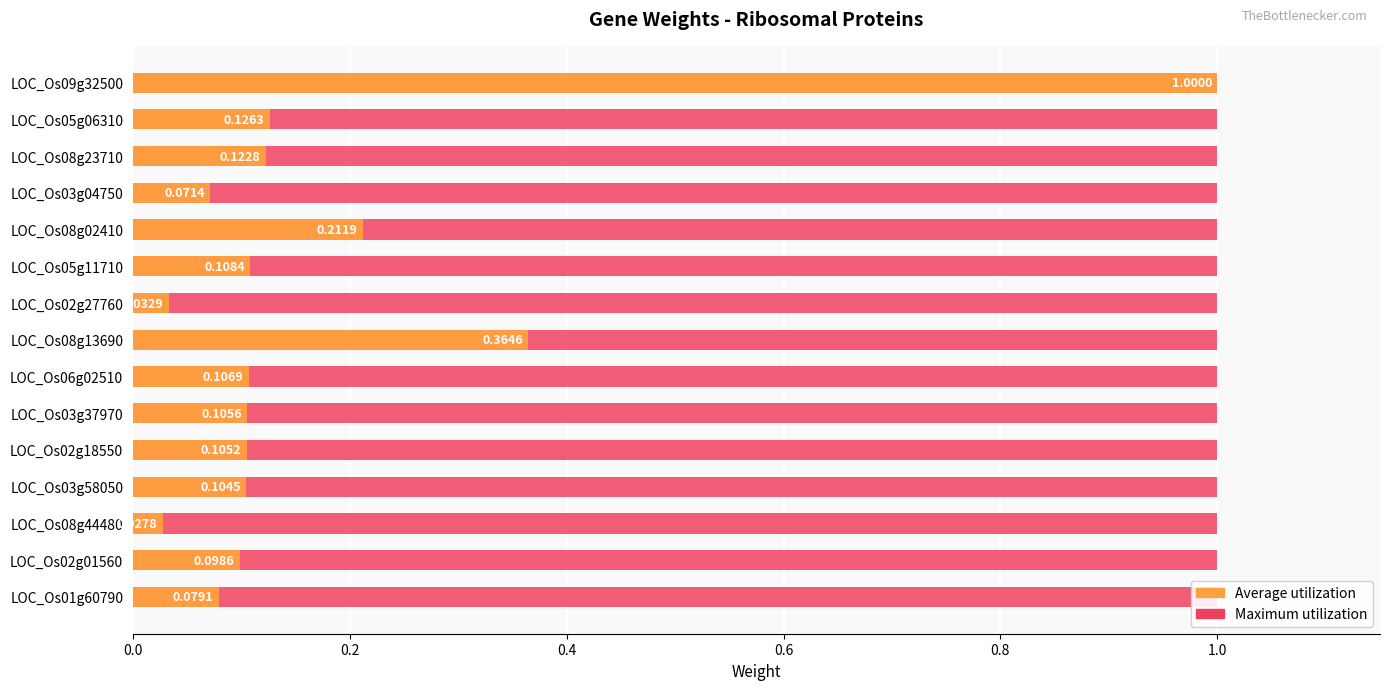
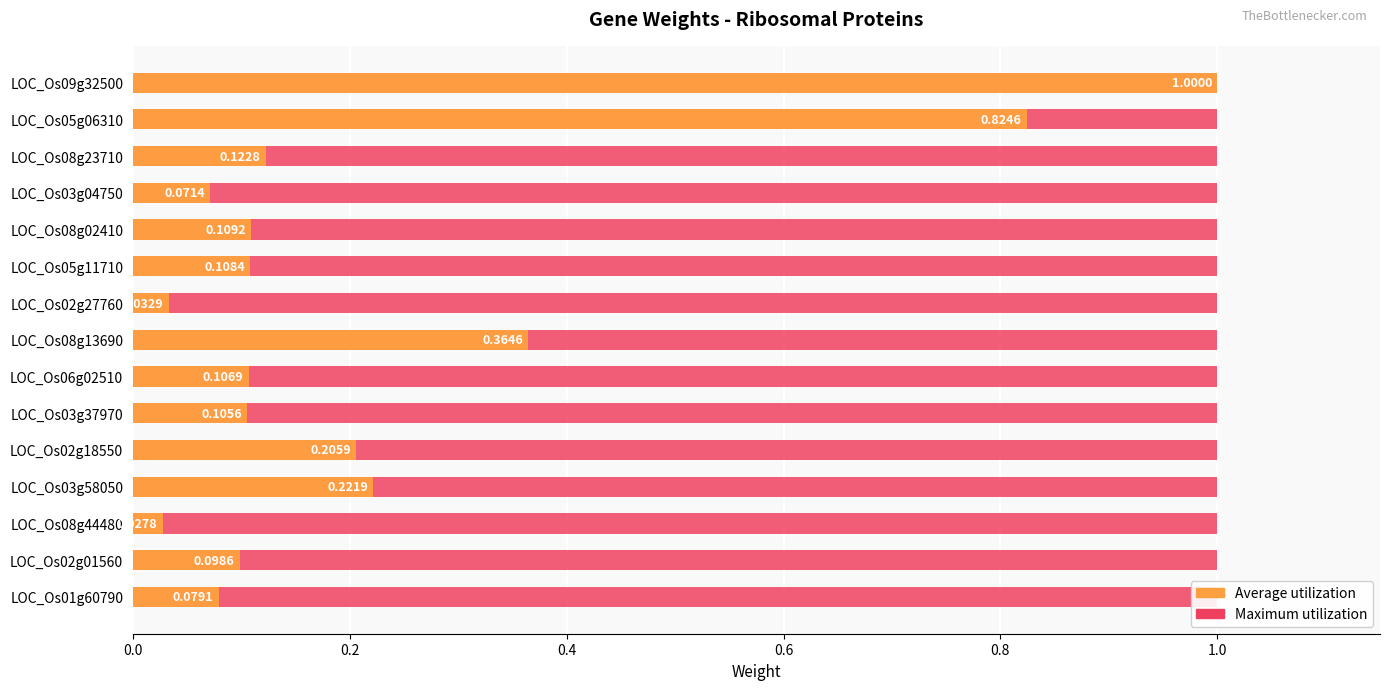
Average utilization, LOC_Os05g06310: 0.1263 -> 0.8246
Average utilization, LOC_Os08g02410: 0.2119 -> 0.1092
Average utilization, LOC_Os02g18550: 0.1052 -> 0.2059
Average utilization, LOC_Os03g58050: 0.1045 -> 0.2219
